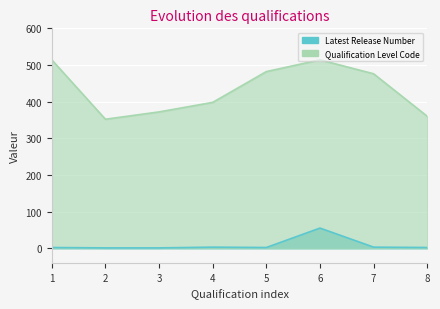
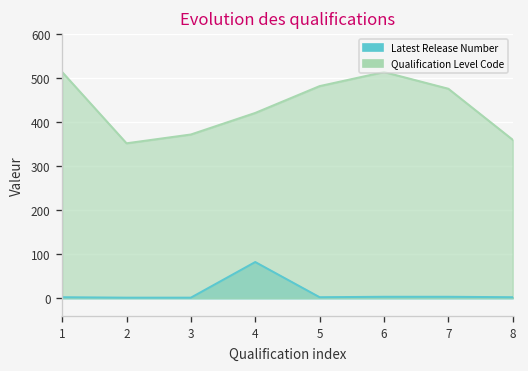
Latest Release Number, 4: 0 -> 80
Qualification Level Code, 4: 400 -> 420
Latest Release Number, 6: 60 -> 0
